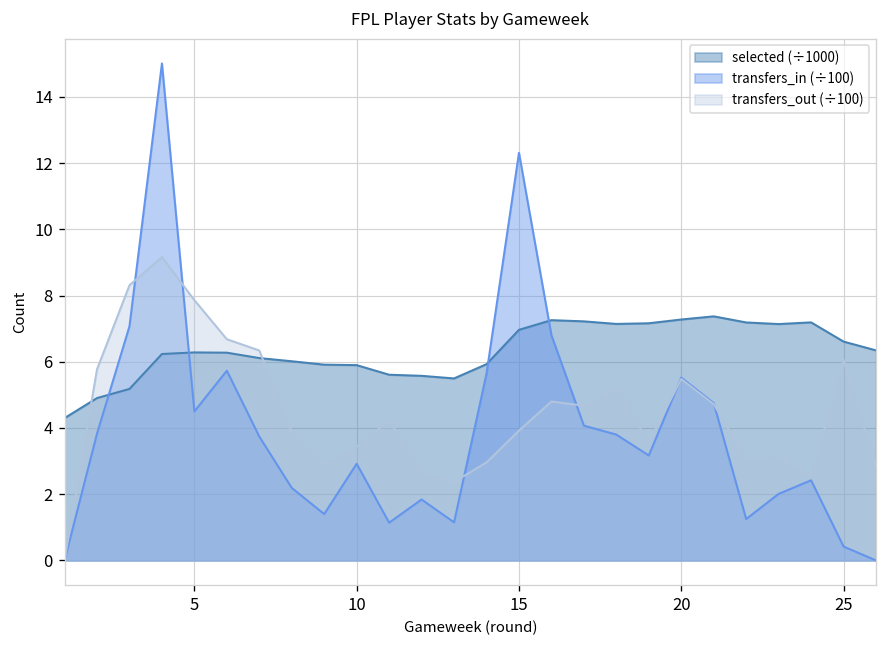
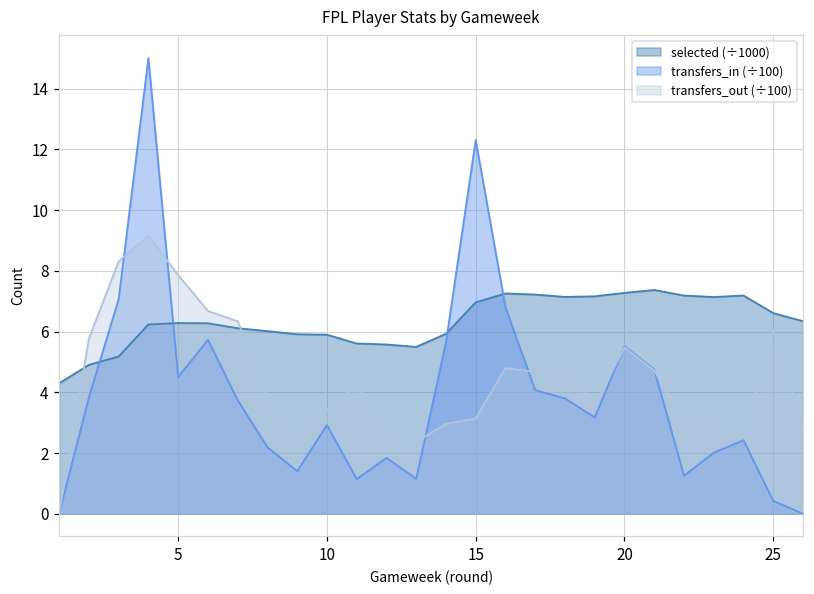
transfers_out (÷100), 15: 3.9 -> 3.1
